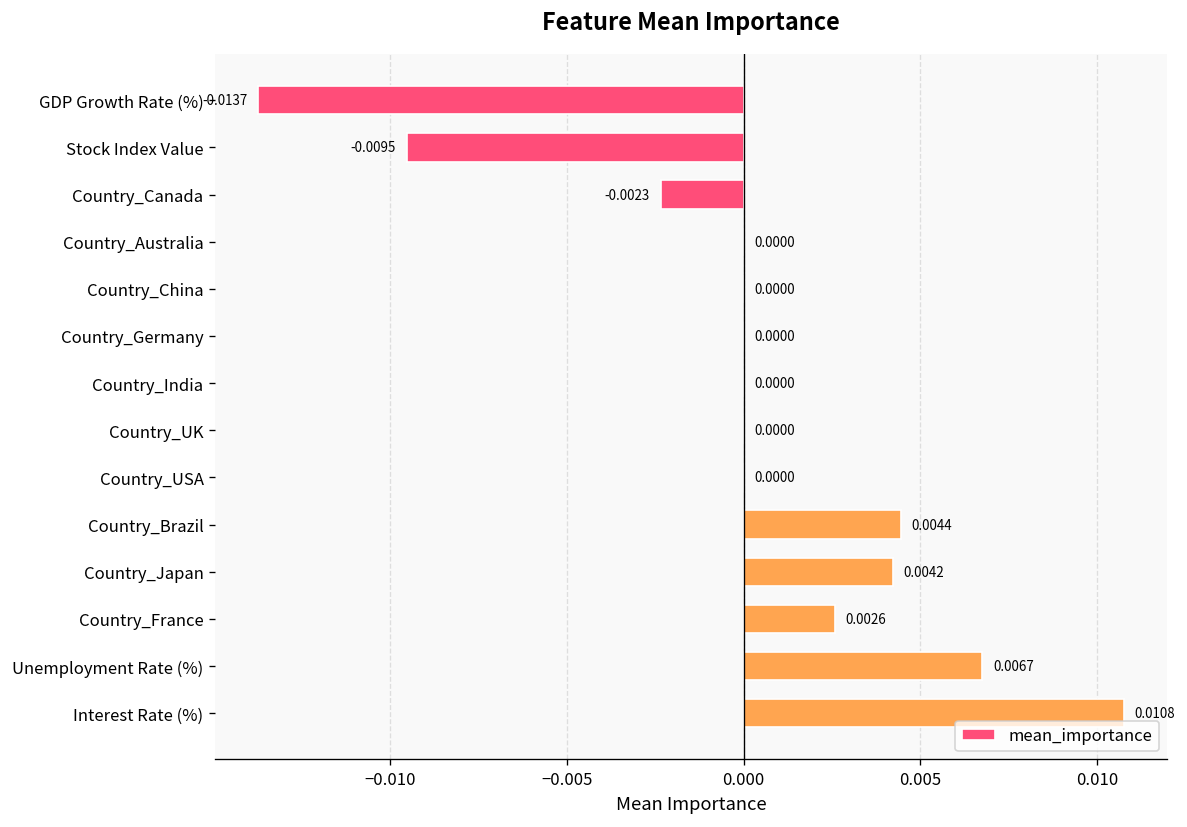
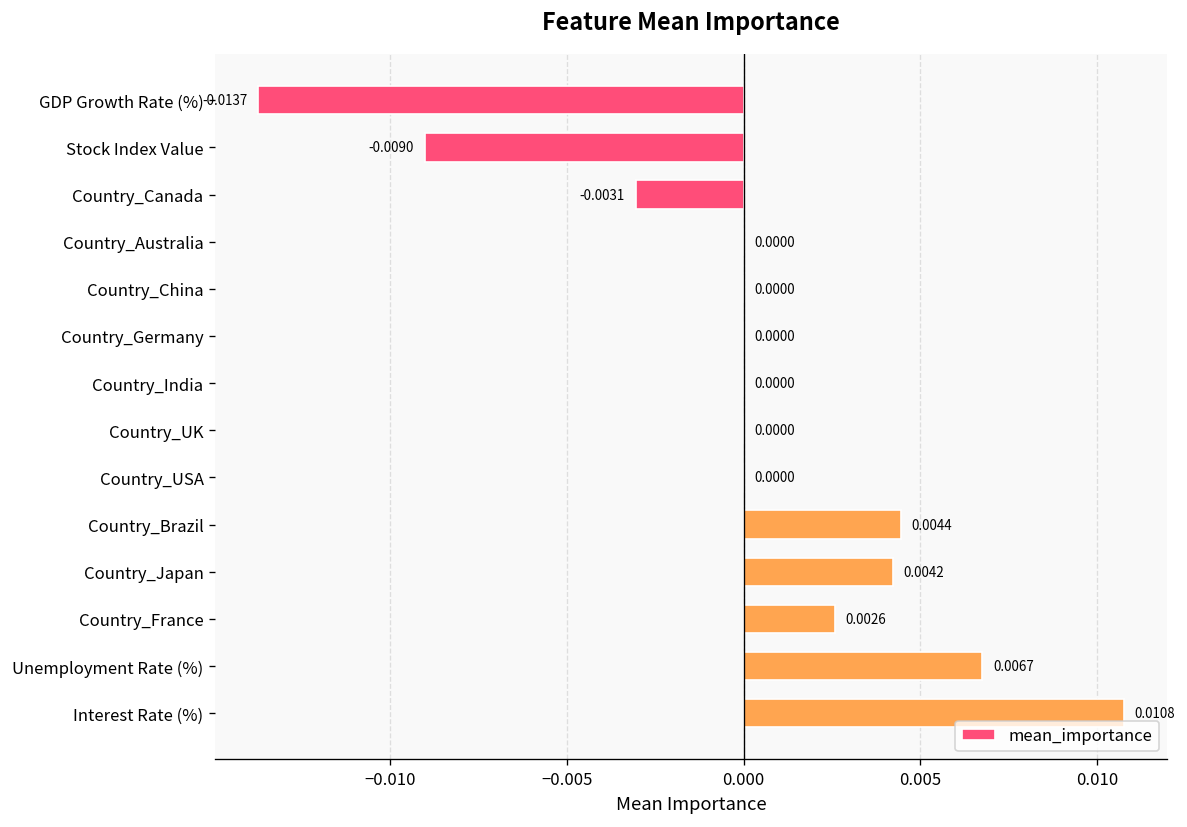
Stock Index Value: -0.0095 -> -0.0090
Country_Canada: -0.0023 -> -0.0031
